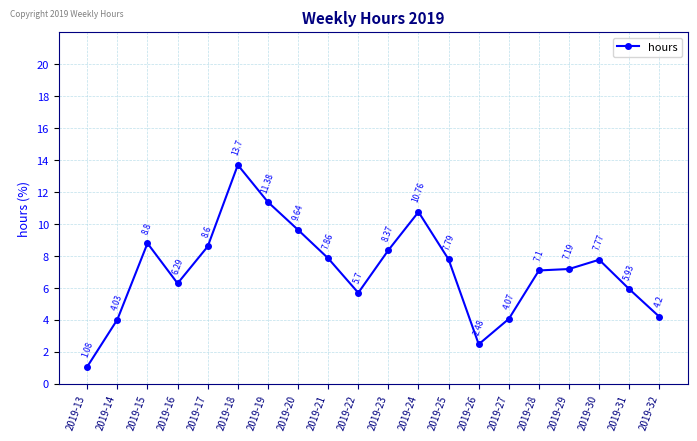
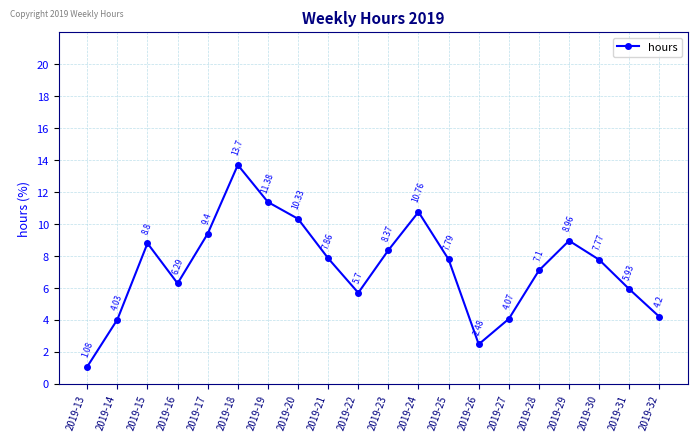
2019-17: 8.6 -> 9.4
2019-20: 9.64 -> 10.33
2019-29: 7.19 -> 8.96
